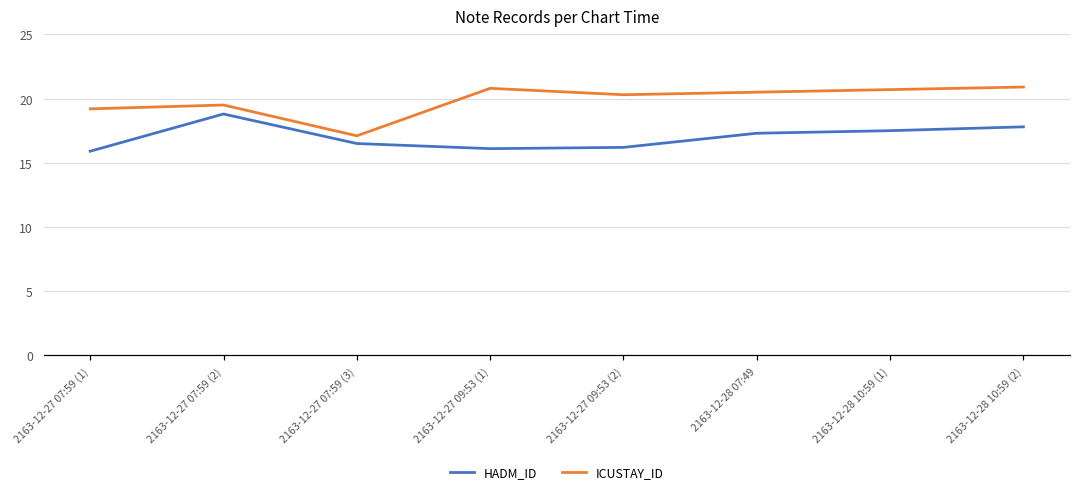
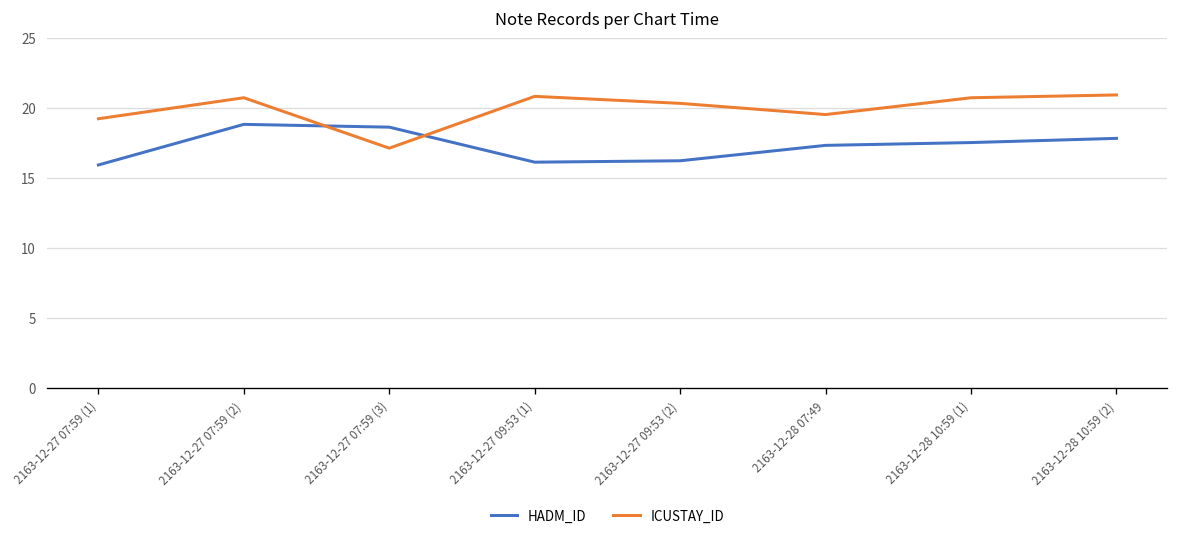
ICUSTAY_ID, 2163-12-27 07:59 (2): 19.5 -> 20.7
HADM_ID, 2163-12-27 07:59 (3): 16.5 -> 18.6
ICUSTAY_ID, 2163-12-28 07:49: 20.5 -> 19.5
